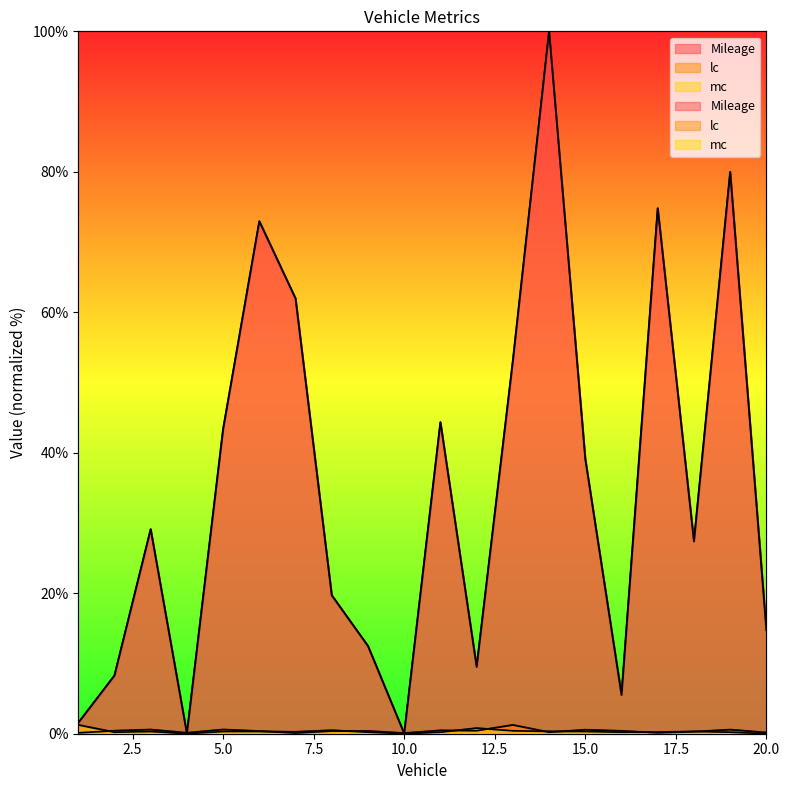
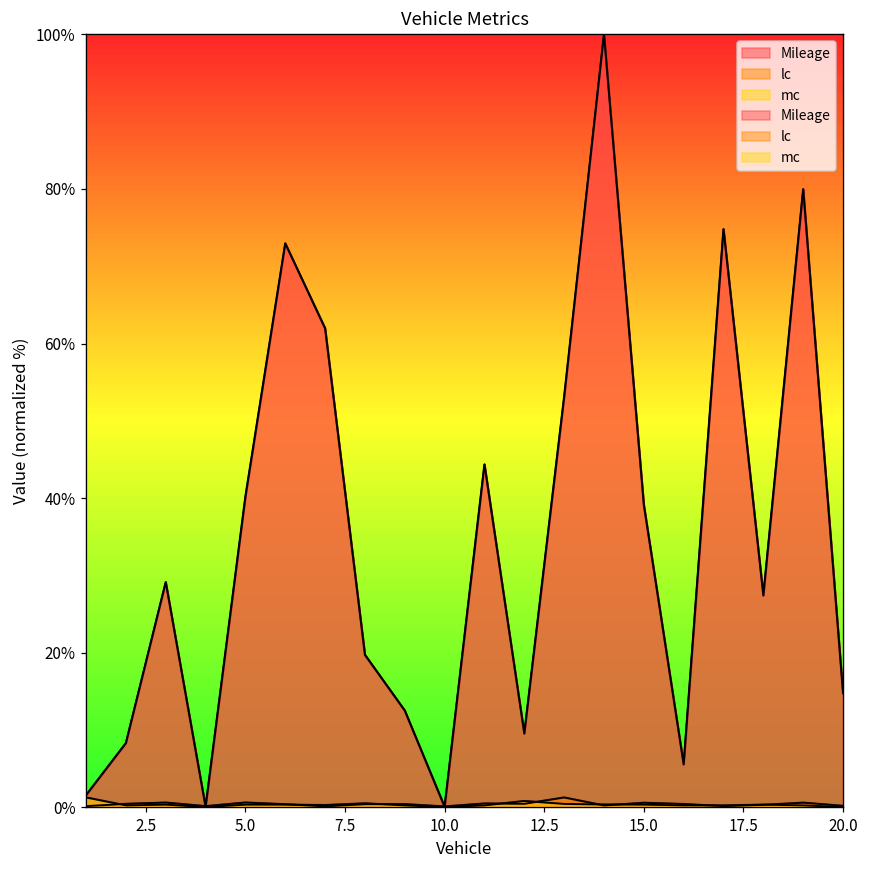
Mileage, 5.0: 43% -> 40%
